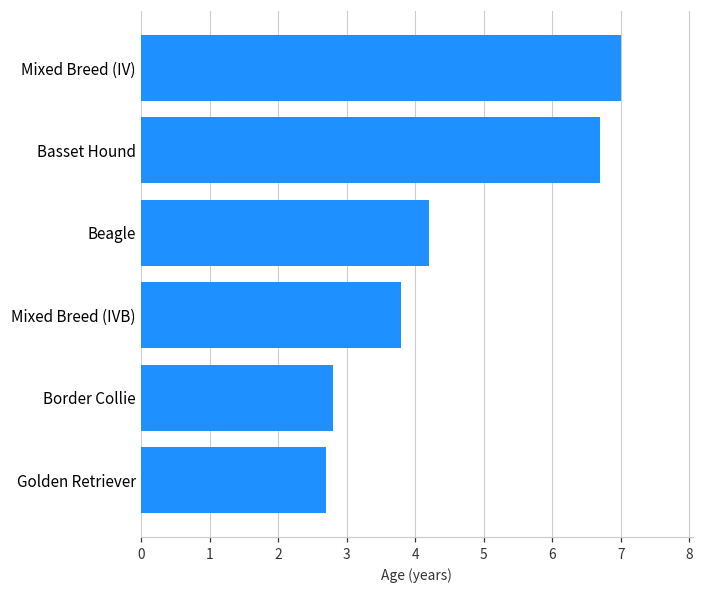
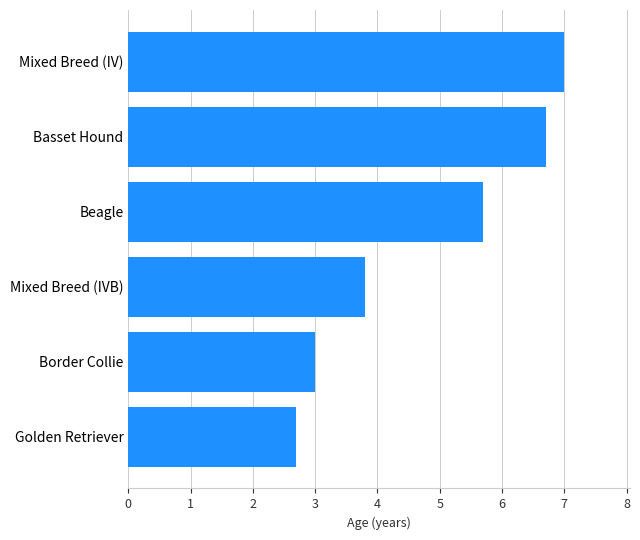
Beagle: 4.2 -> 5.7
Border Collie: 2.8 -> 3.0
